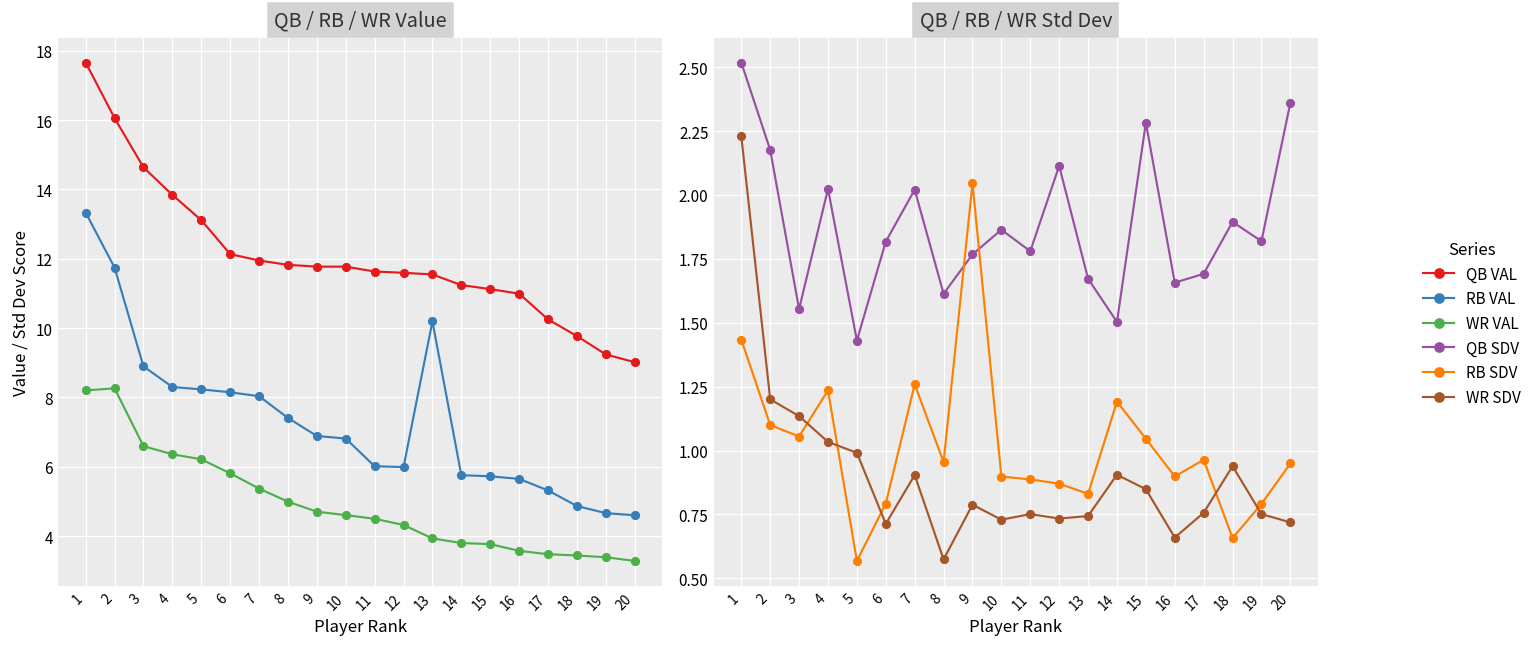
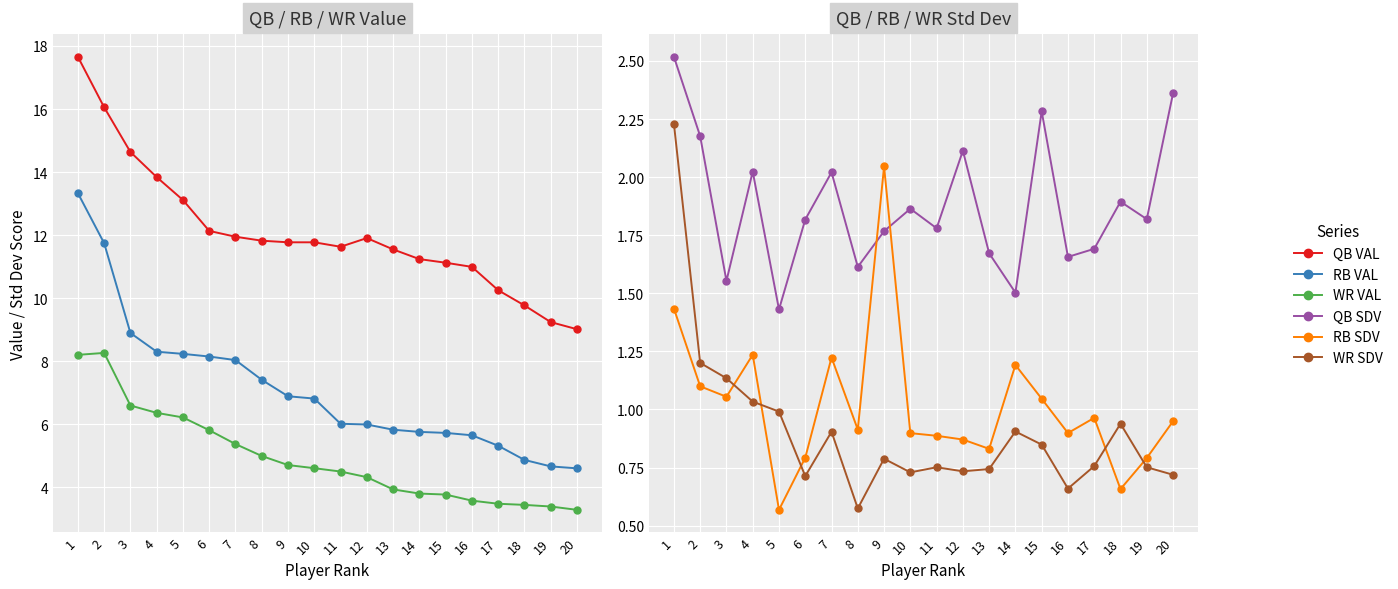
QB / RB / WR Value, QB VAL, 12: 11.6 -> 11.9
QB / RB / WR Value, RB VAL, 13: 10.2 -> 5.8
QB / RB / WR Std Dev, RB SDV, 7: 1.26 -> 1.22
QB / RB / WR Std Dev, RB SDV, 8: 0.95 -> 0.91
